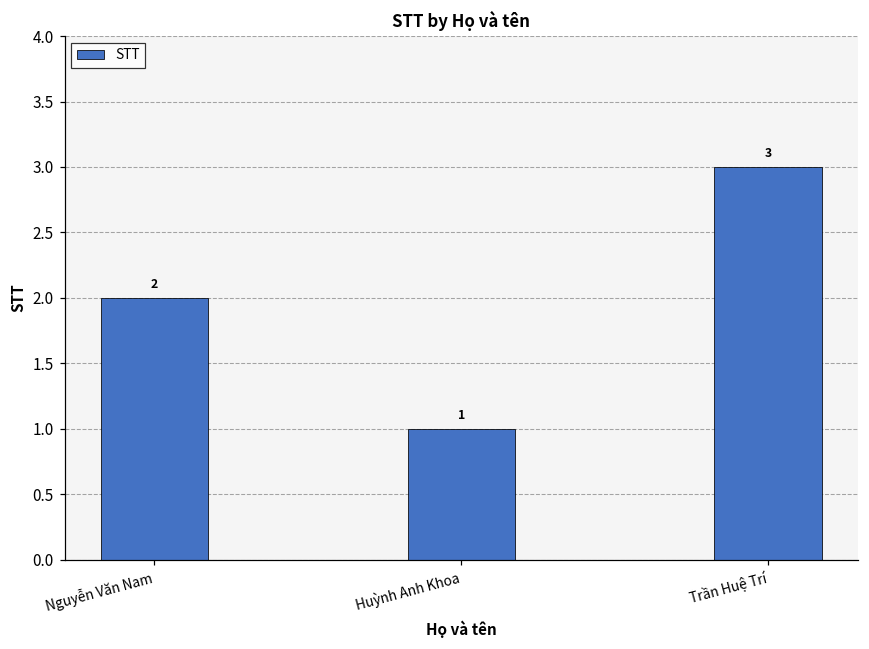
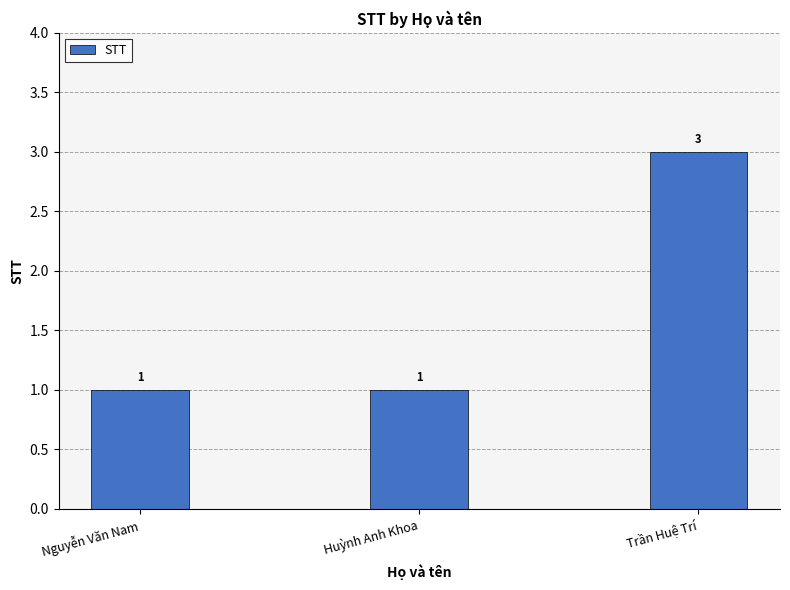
Nguyễn Văn Nam: 2 -> 1
